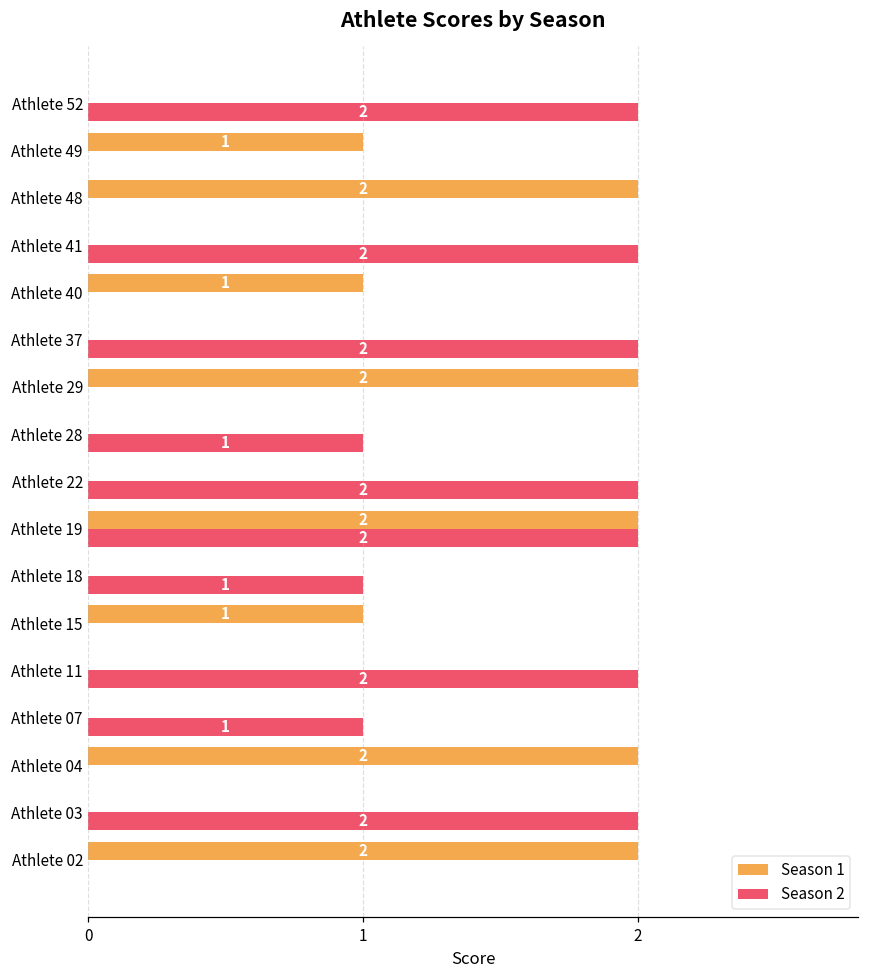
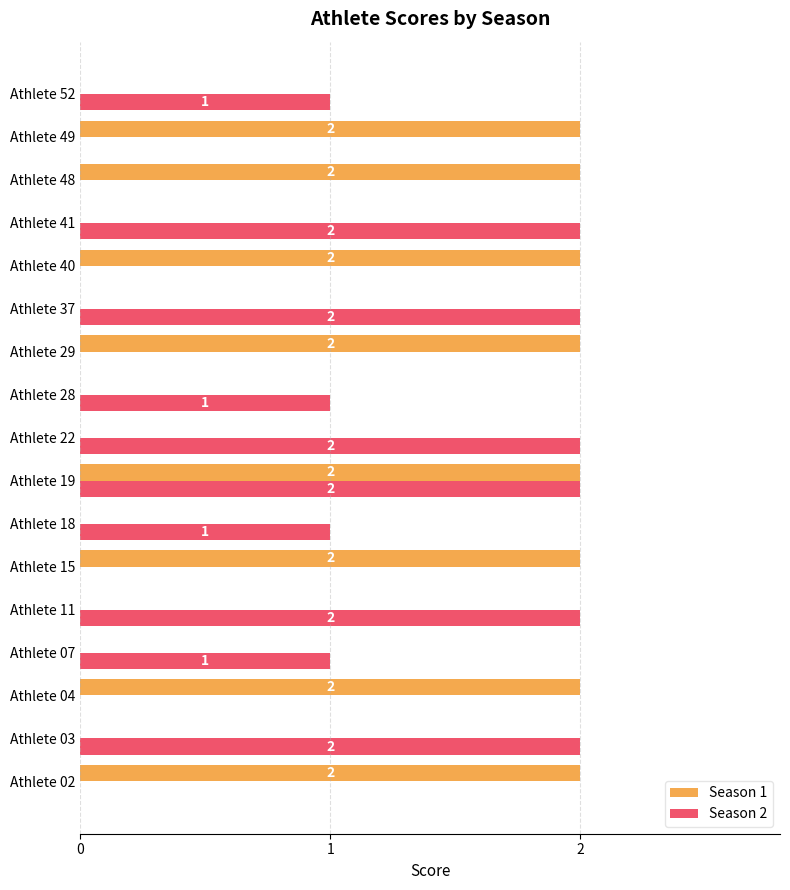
Season 2, Athlete 52: 2 -> 1
Season 1, Athlete 49: 1 -> 2
Season 1, Athlete 40: 1 -> 2
Season 1, Athlete 15: 1 -> 2
